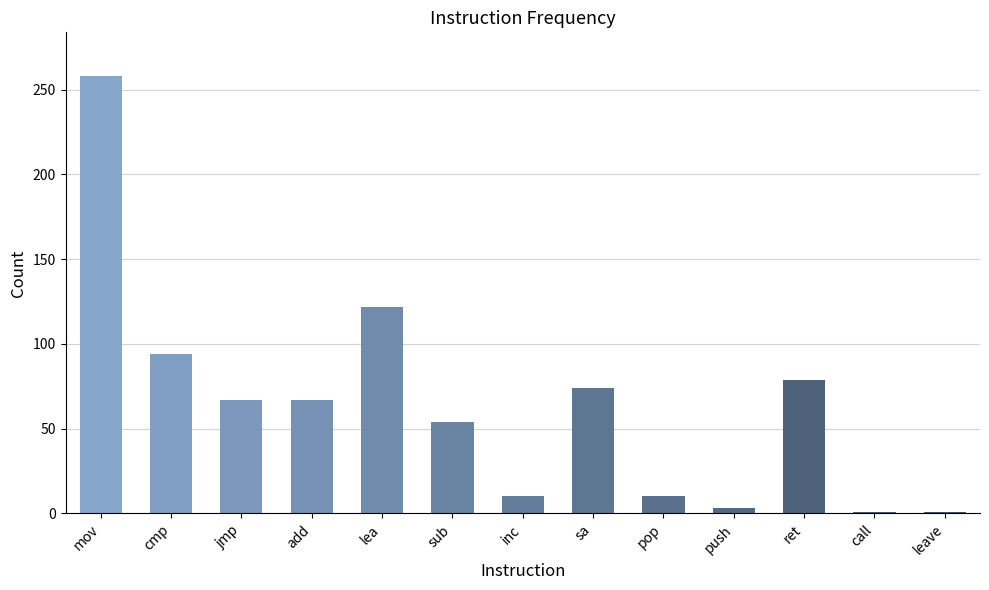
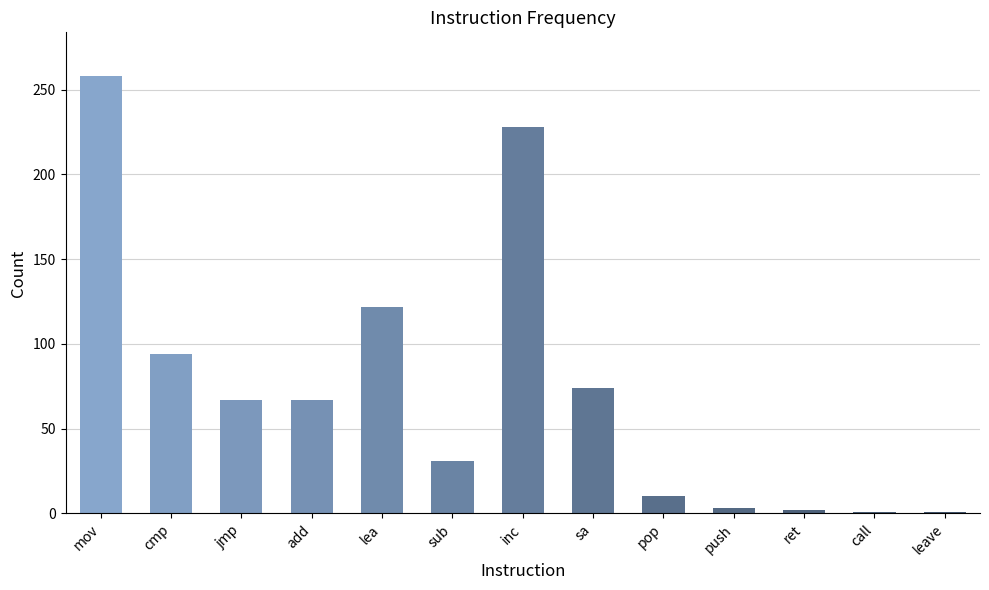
sub: 54 -> 31
inc: 10 -> 228
ret: 79 -> 2
